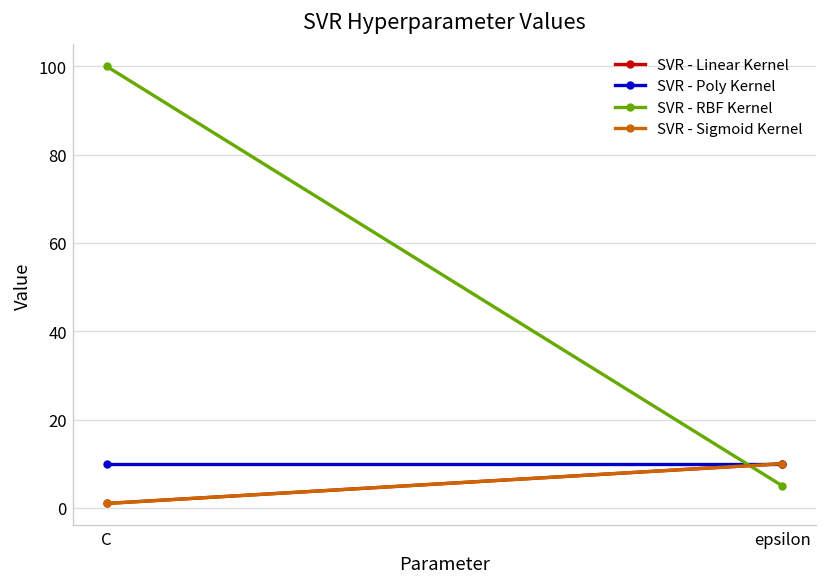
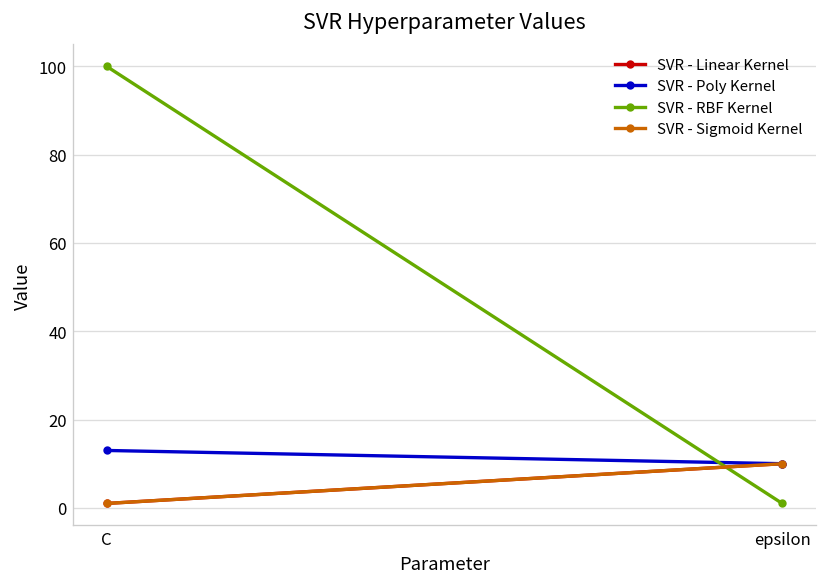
SVR - Poly Kernel, C: 10 -> 13
SVR - RBF Kernel, epsilon: 5 -> 1
